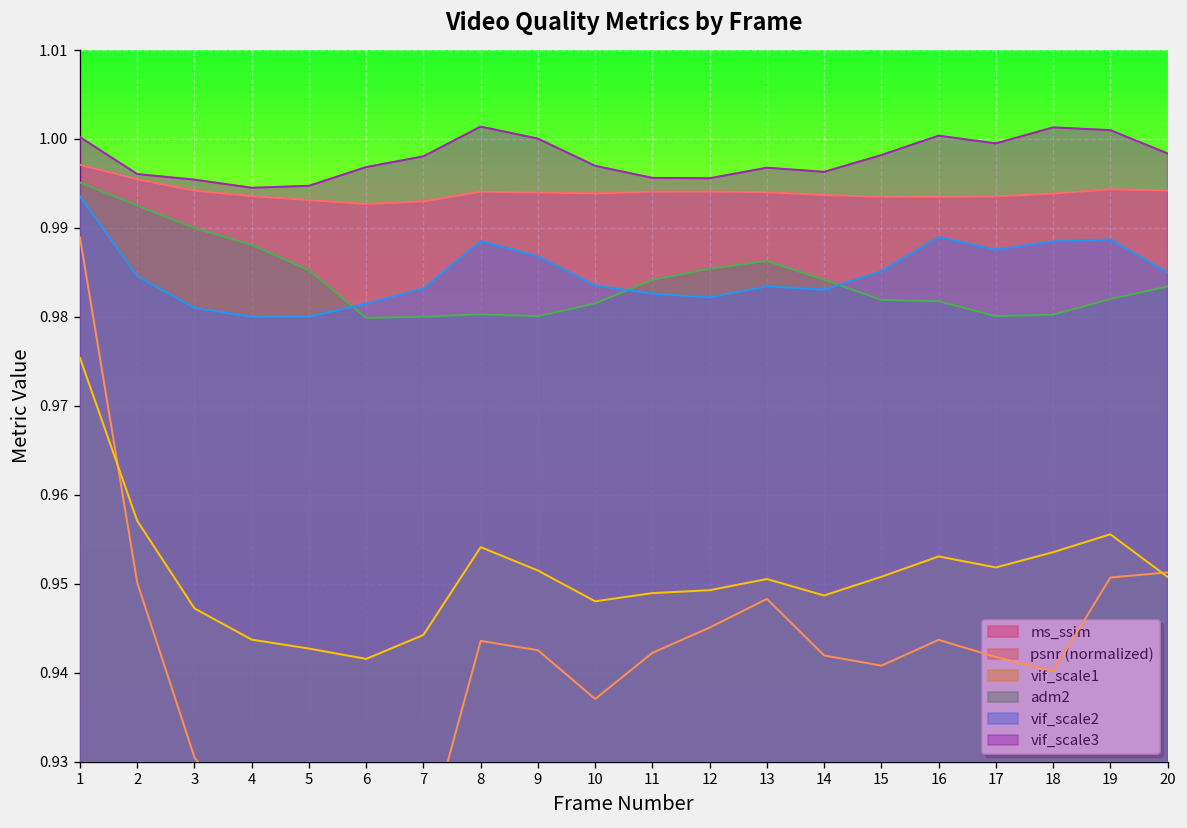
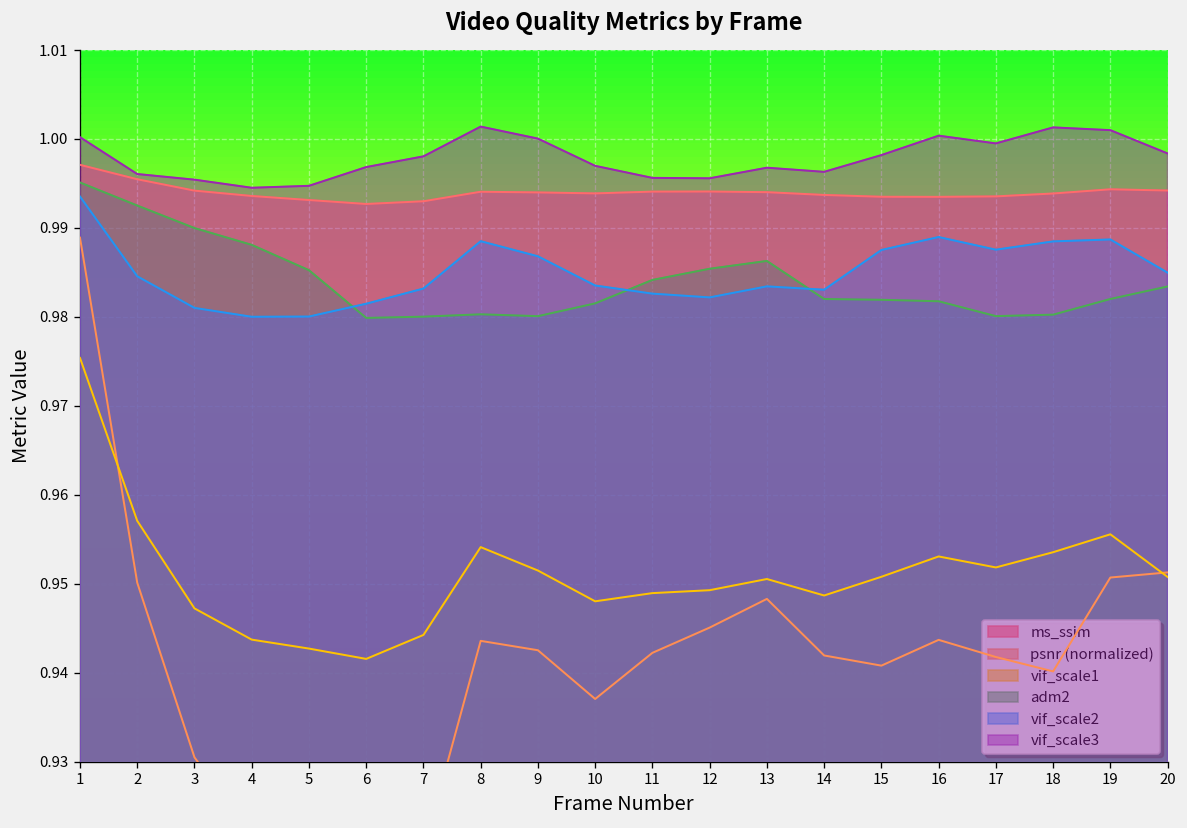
adm2, 14: 0.984 -> 0.982
vif_scale2, 15: 0.985 -> 0.988
